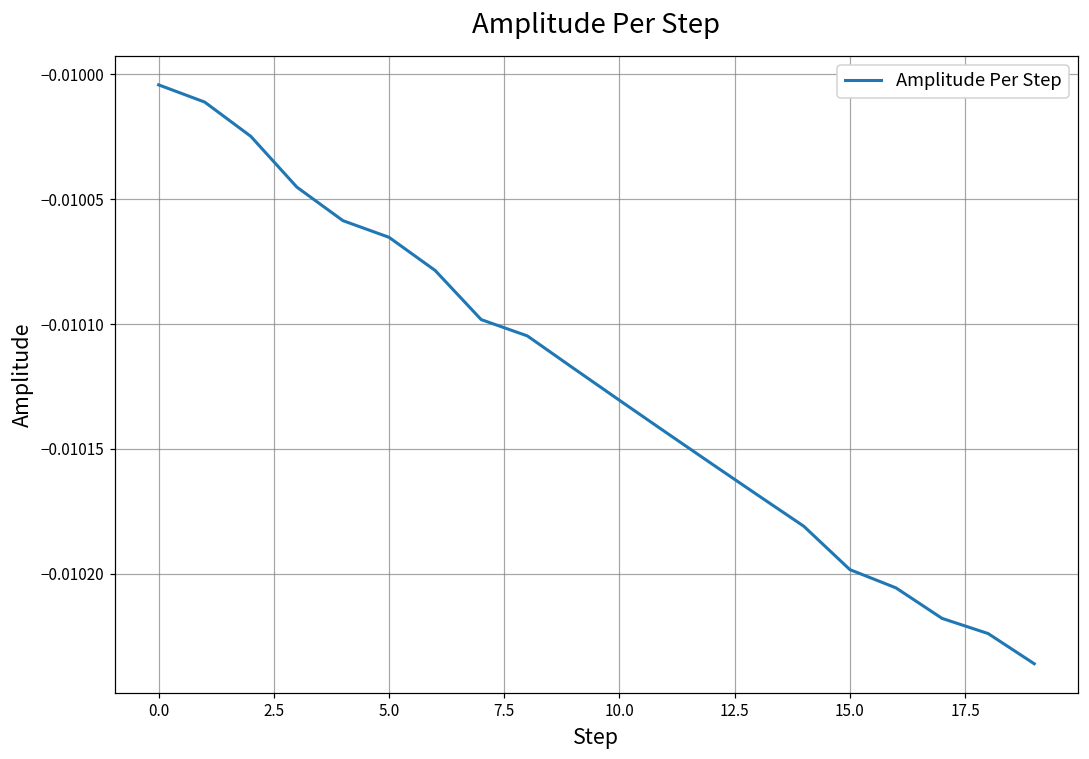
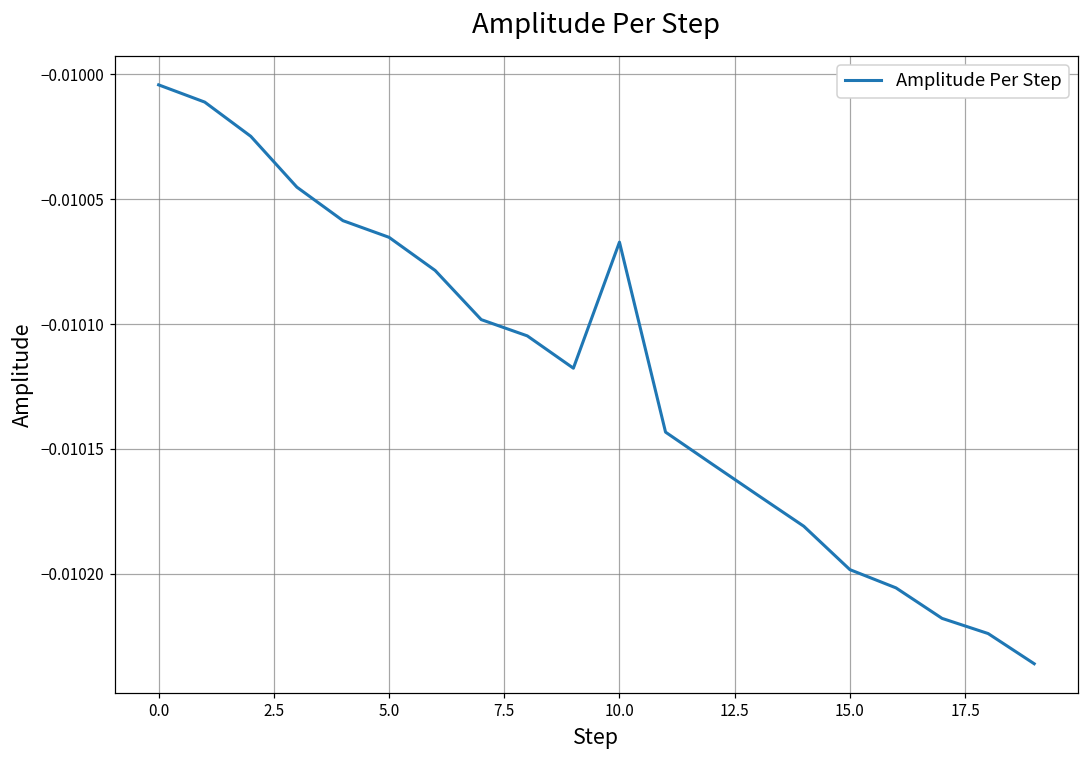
10.0: -0.010131 -> -0.010067
